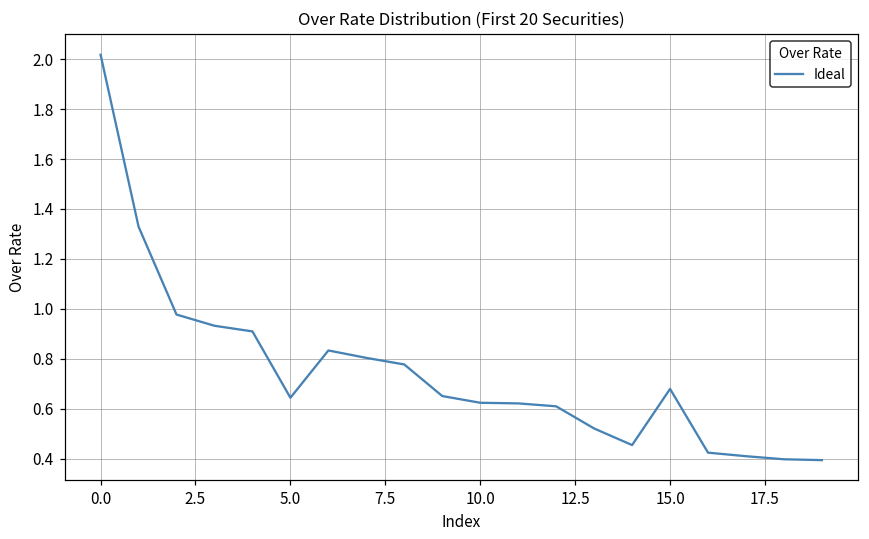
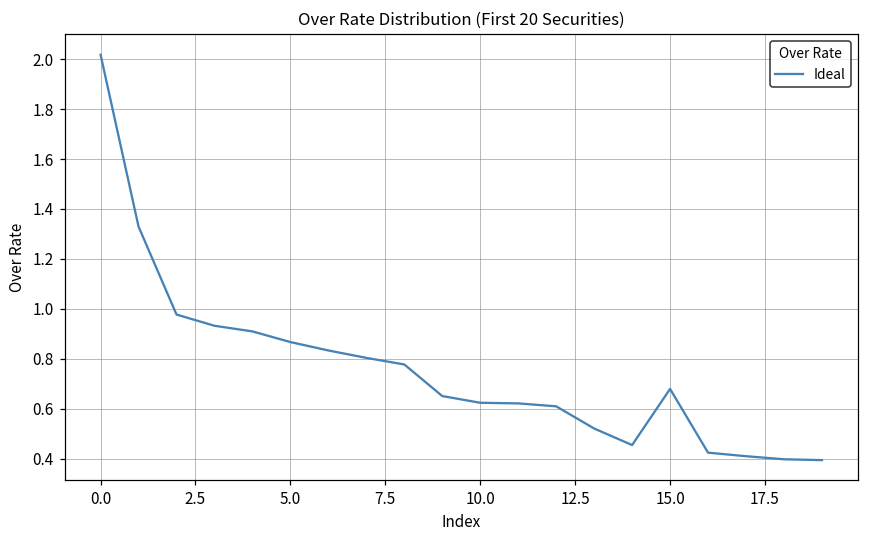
5.0: 0.64 -> 0.87
